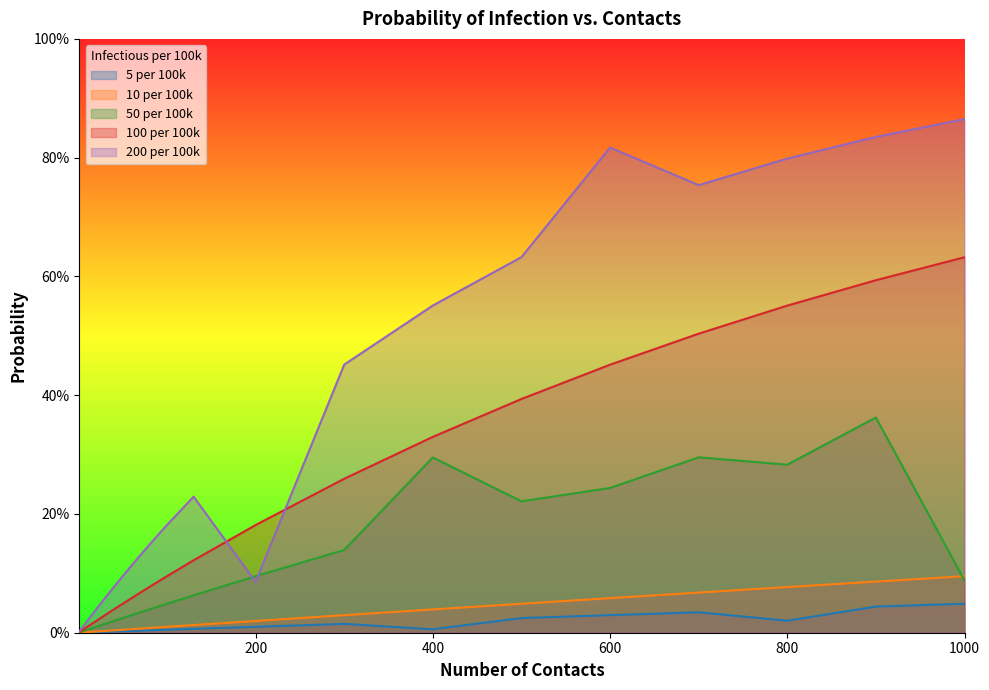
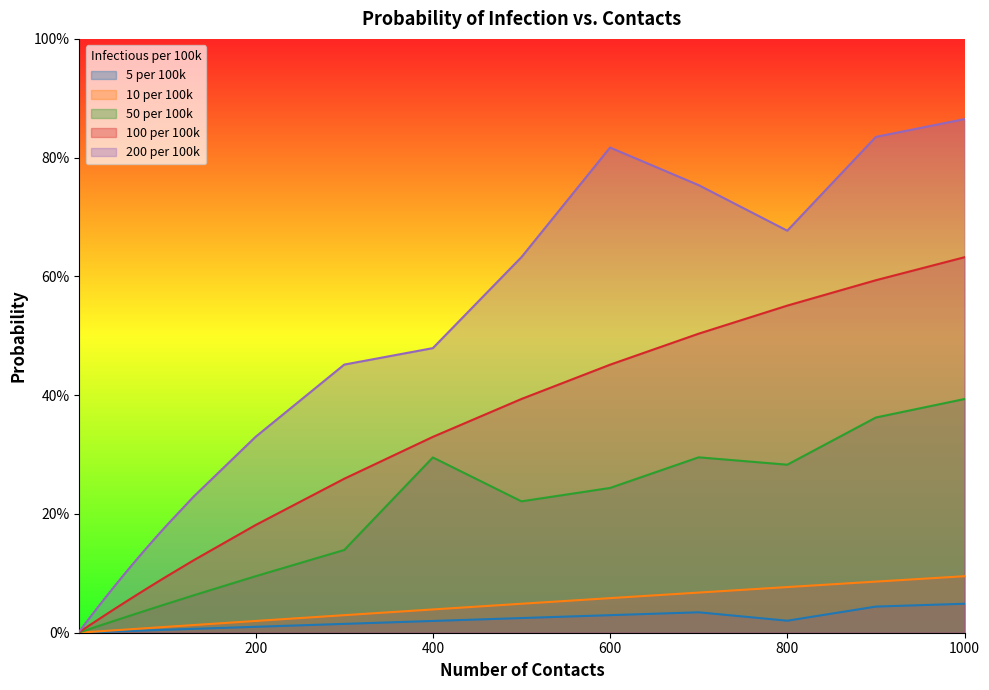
200 per 100k, 200: 9% -> 33%
5 per 100k, 400: 1% -> 2%
200 per 100k, 400: 55% -> 48%
200 per 100k, 800: 80% -> 68%
50 per 100k, 1000: 9% -> 39%
